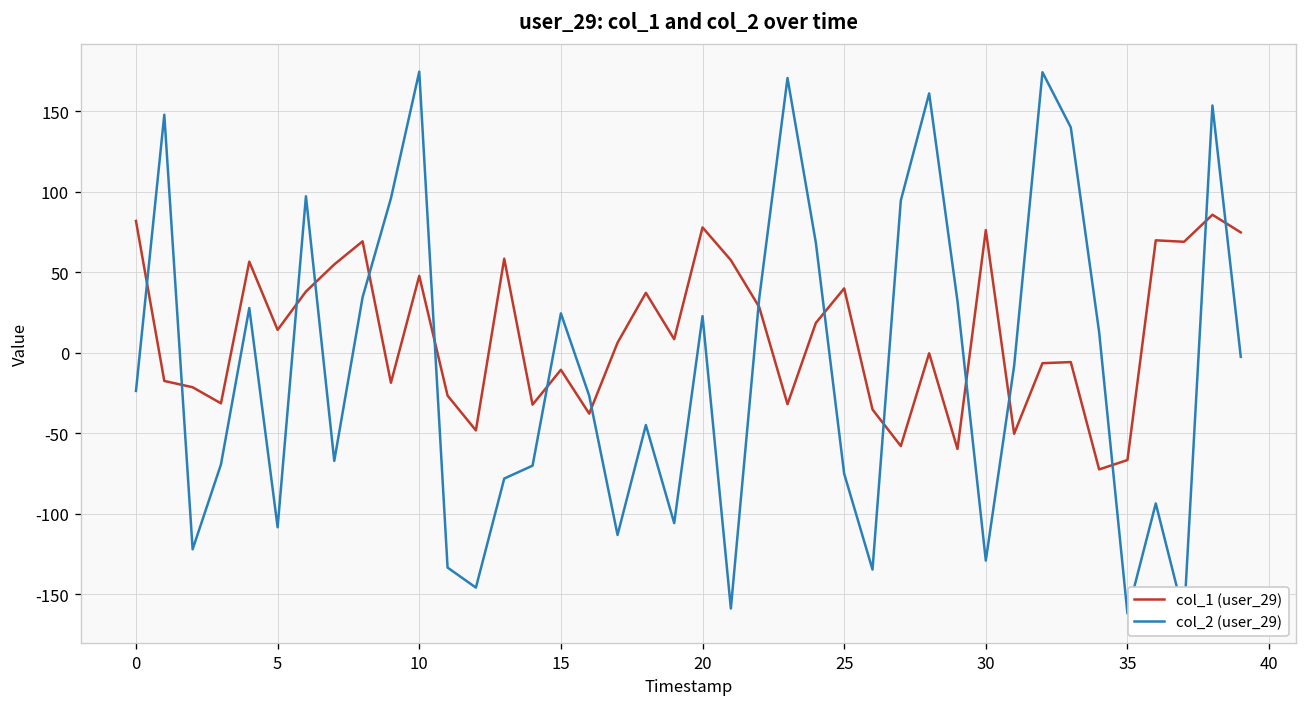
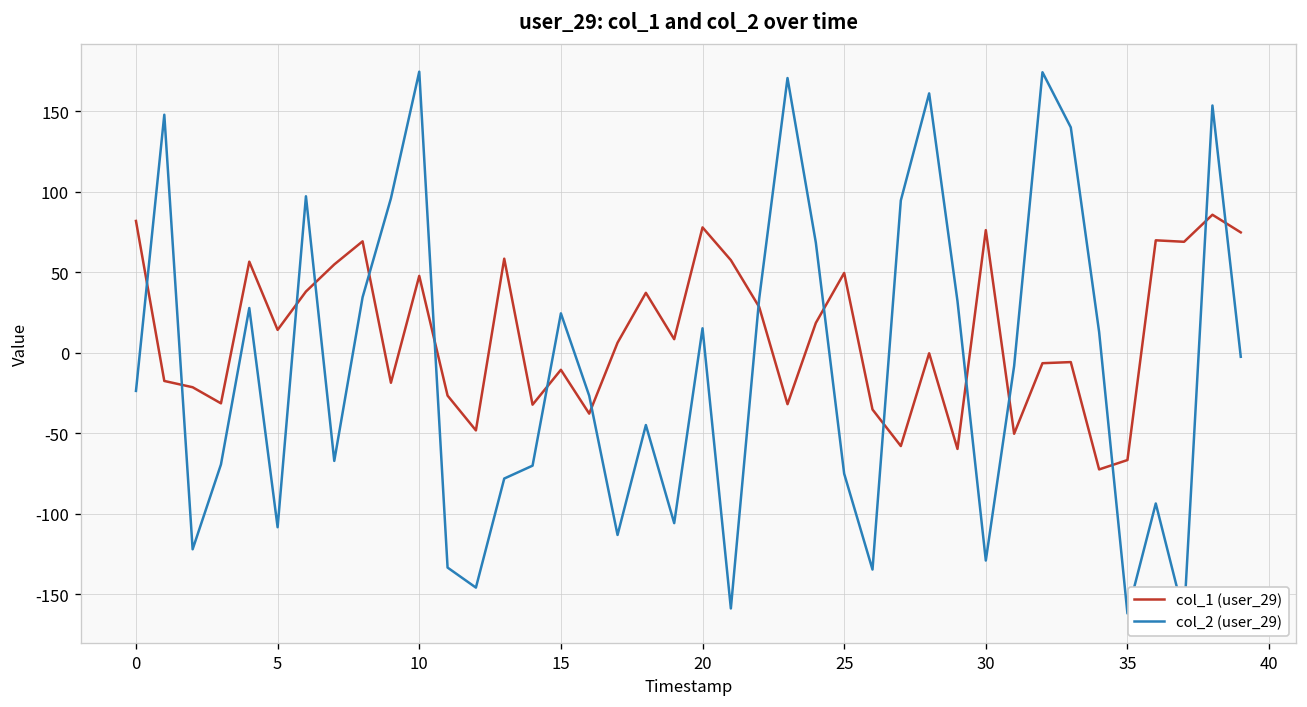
col_2 (user_29), 20: 23 -> 15
col_1 (user_29), 25: 40 -> 50
